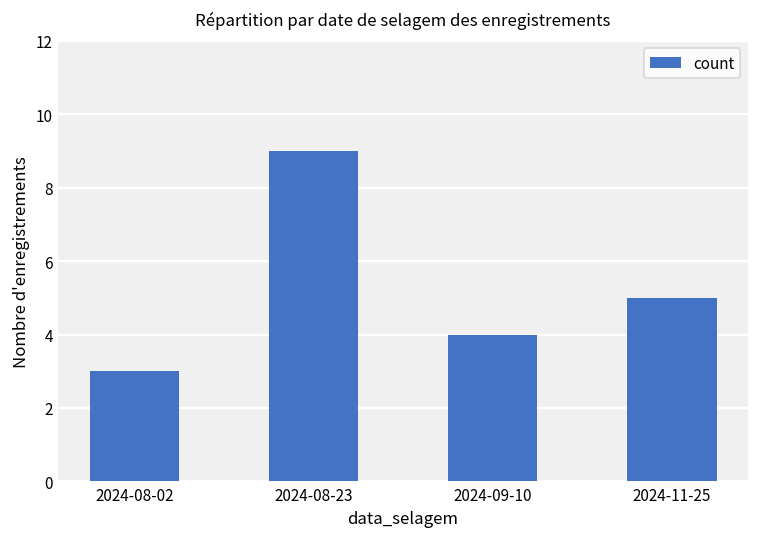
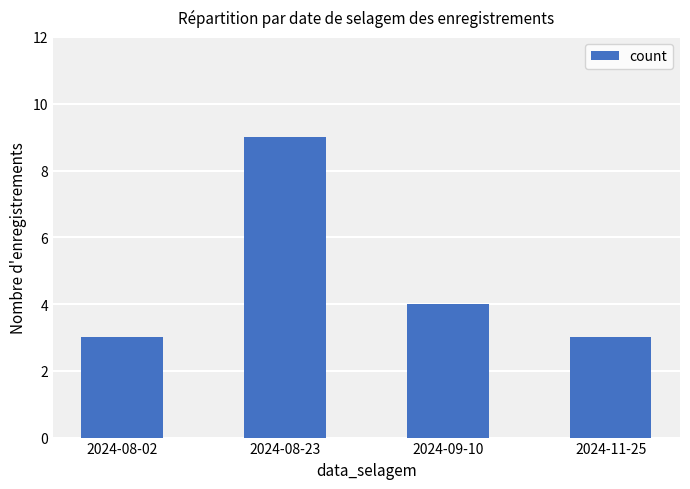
2024-11-25: 5 -> 3
